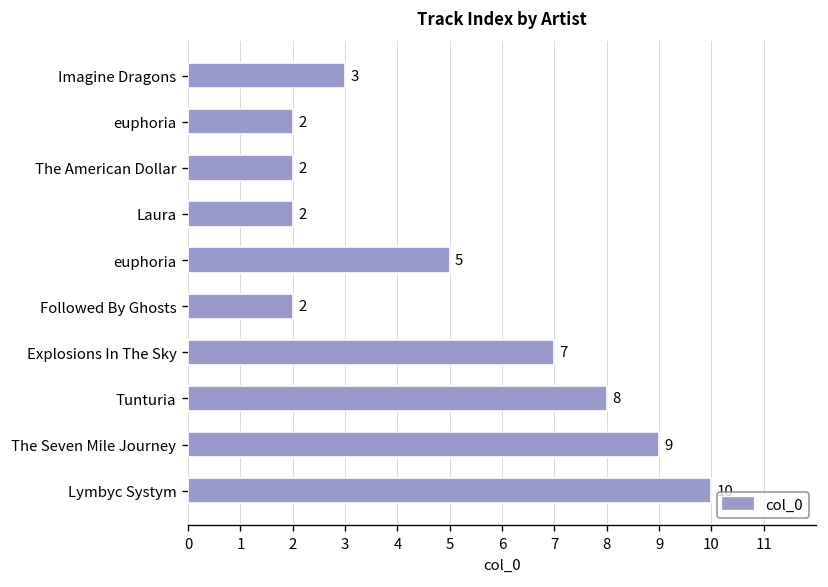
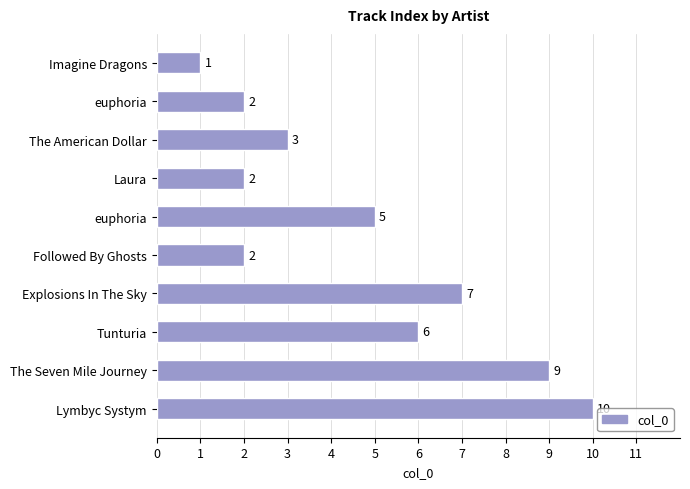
Imagine Dragons: 3 -> 1
The American Dollar: 2 -> 3
Tunturia: 8 -> 6
